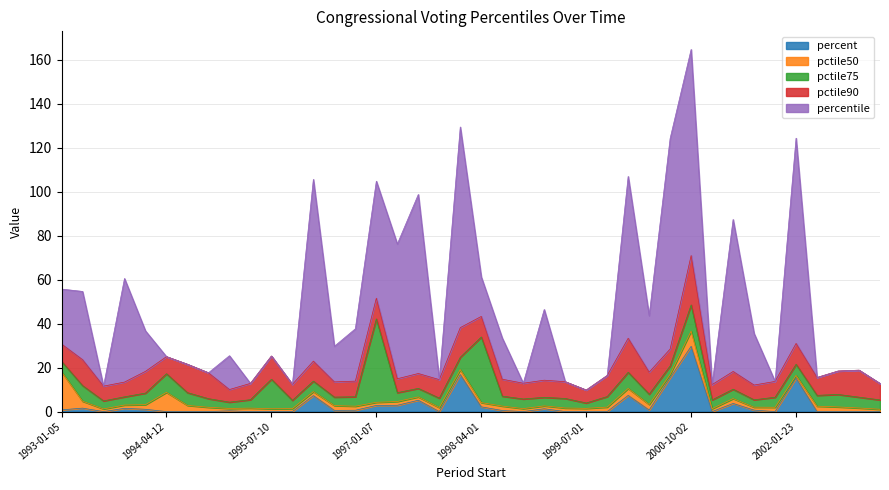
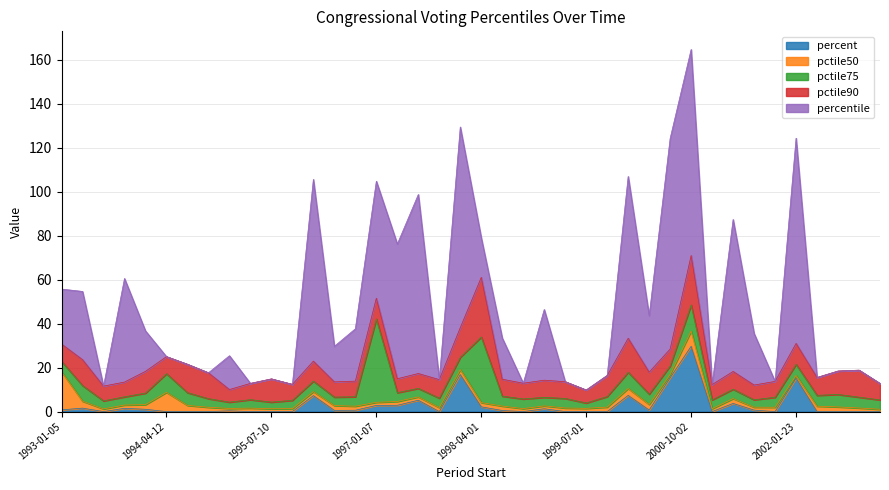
pctile75, 1995-07-10: 13 -> 3
pctile90, 1998-04-01: 9 -> 27
